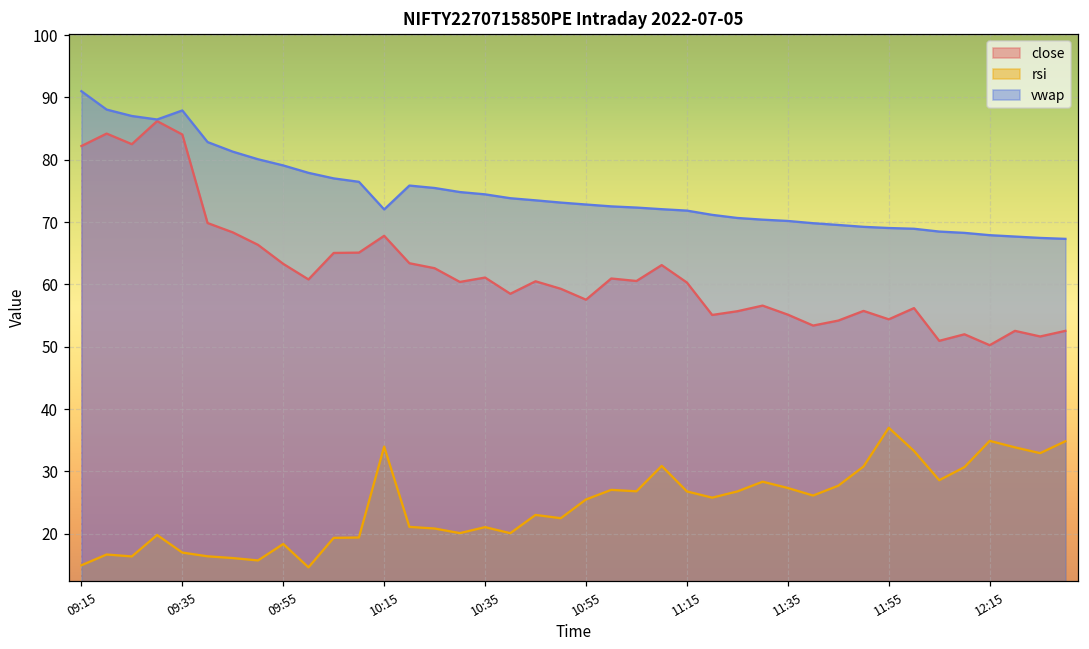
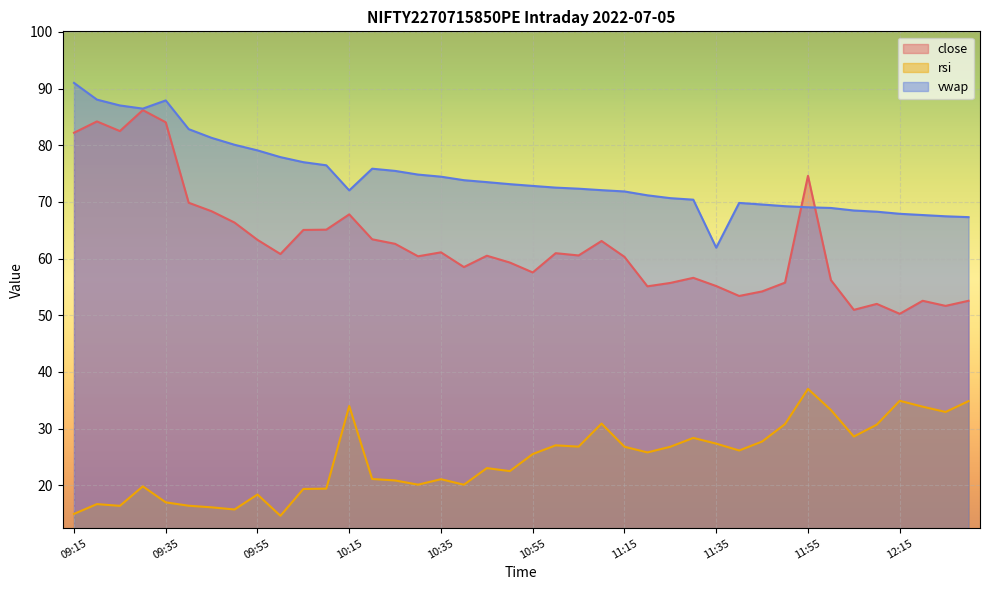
vwap, 11:35: 70 -> 62
close, 11:55: 54 -> 75
